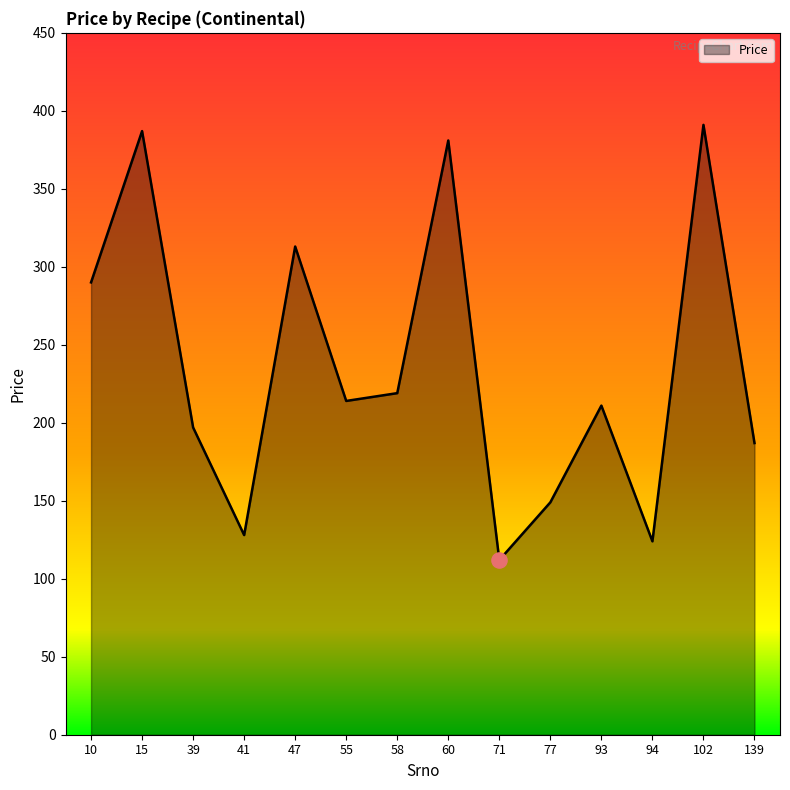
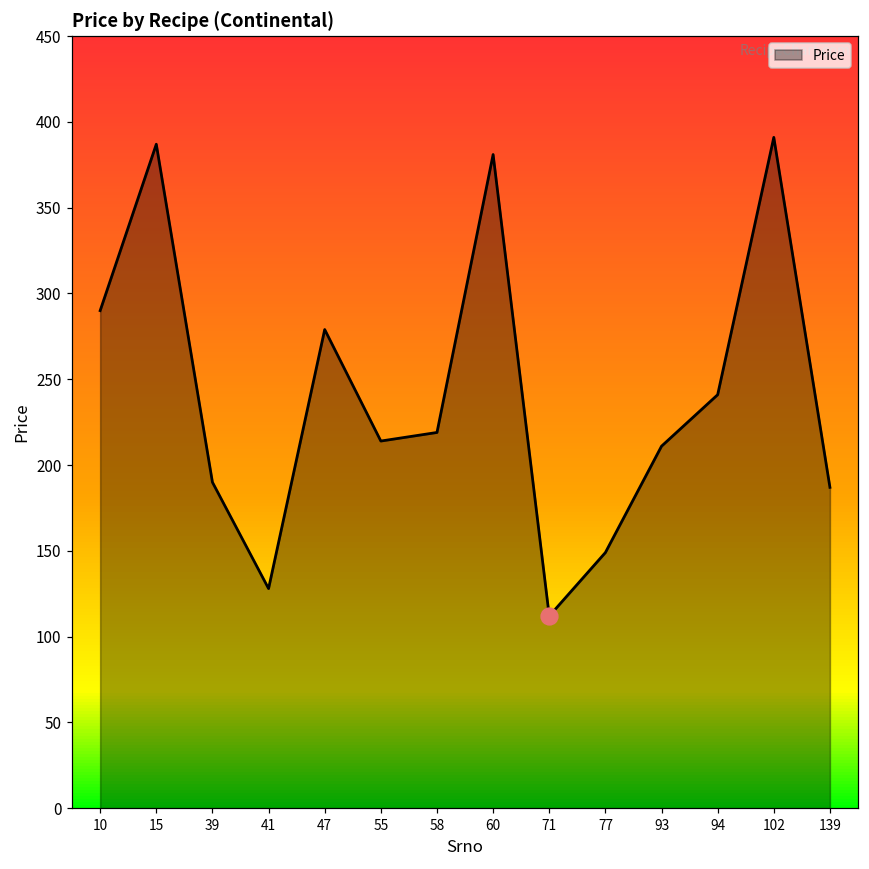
Price, 39: 197 -> 190
Price, 47: 313 -> 279
Price, 94: 124 -> 241
